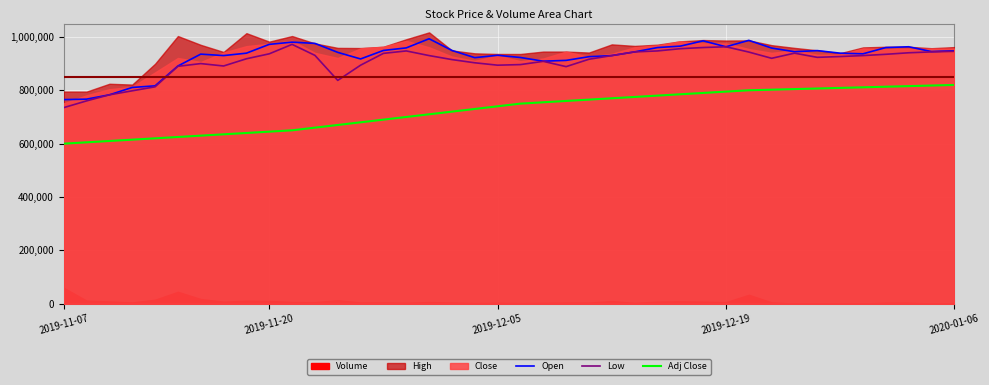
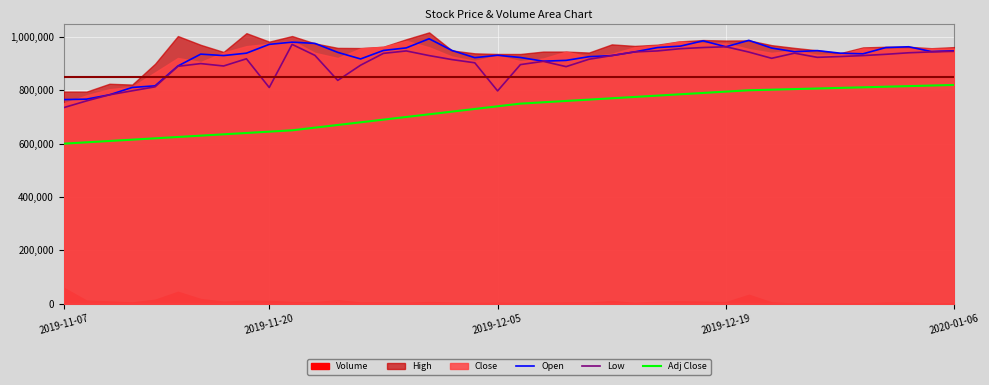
Low, 2019-11-20: 940,000 -> 810,000
Low, 2019-12-05: 890,000 -> 800,000
